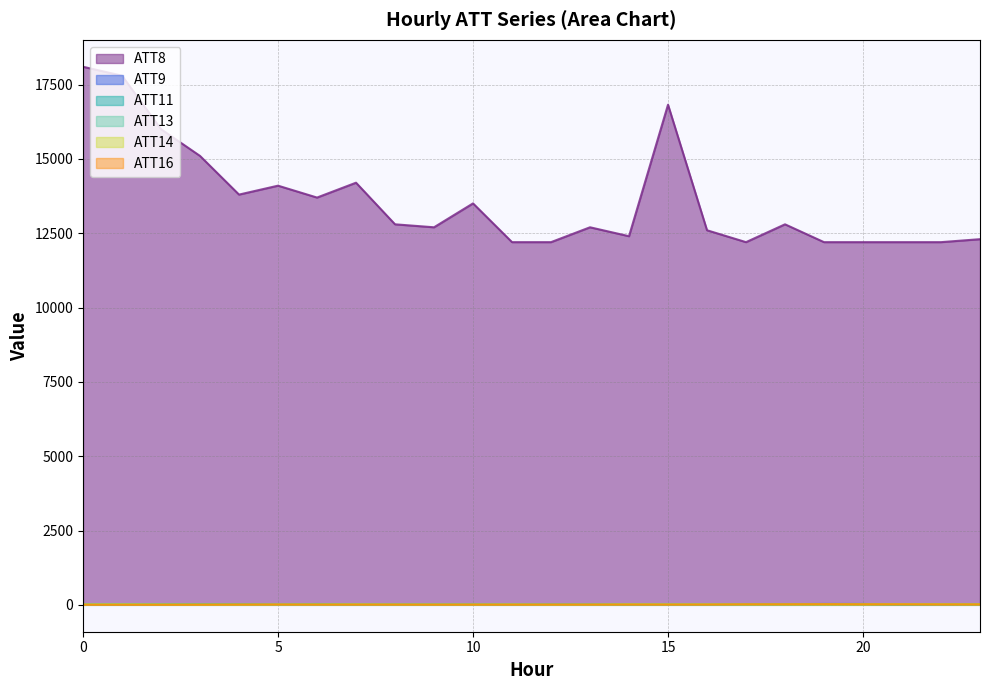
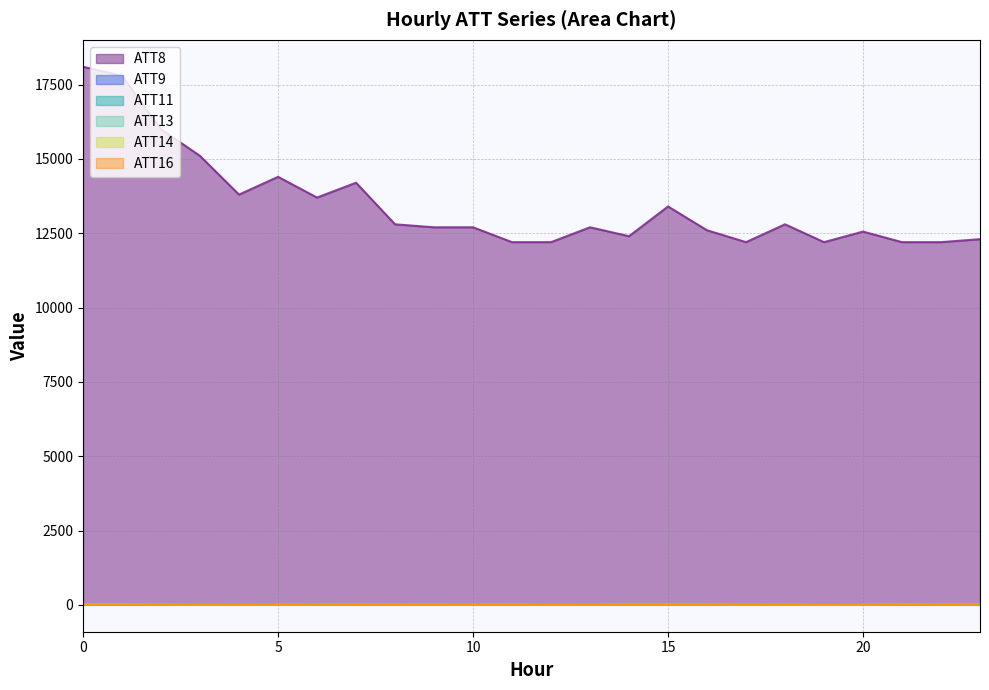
ATT8, 5: 14100 -> 14400
ATT8, 10: 13500 -> 12700
ATT8, 15: 16800 -> 13400
ATT8, 20: 12200 -> 12600
